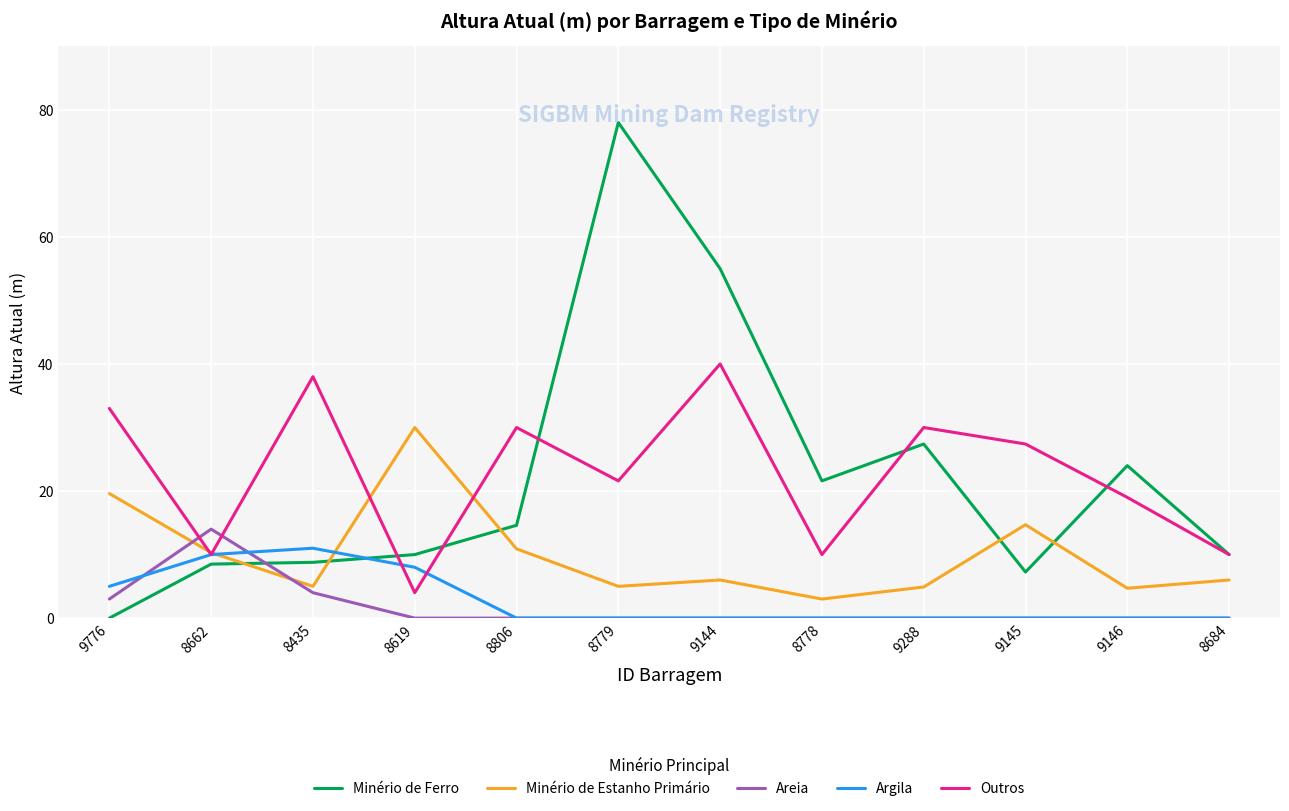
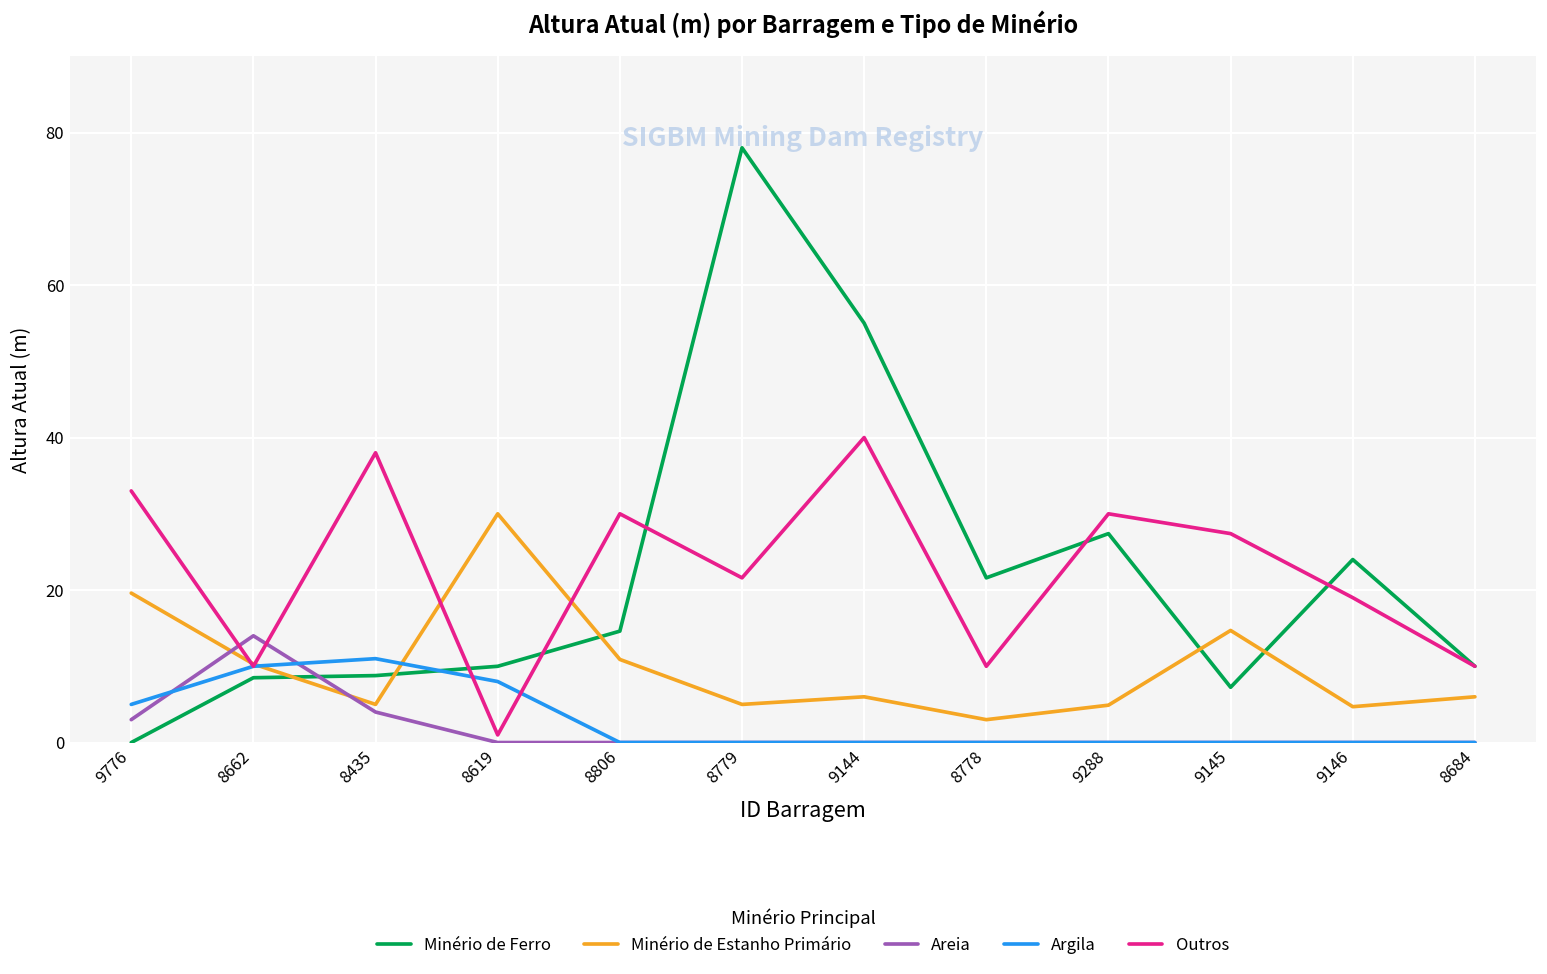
Outros, 8619: 4 -> 1
